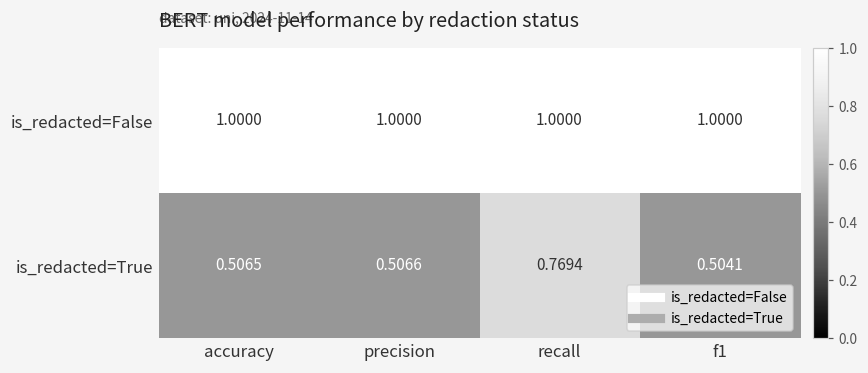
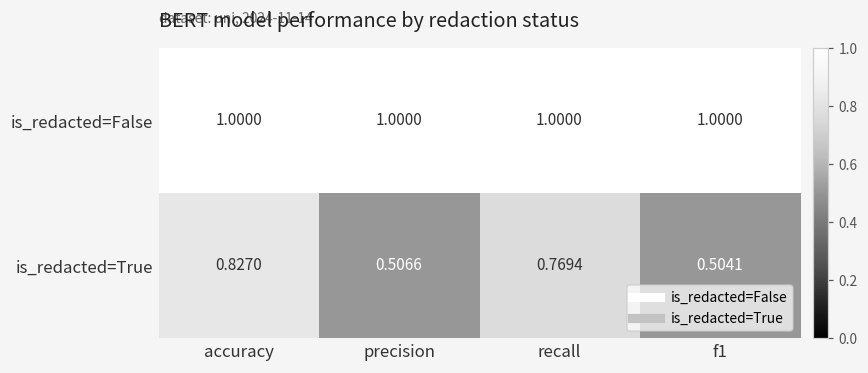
is_redacted=True, accuracy: 0.5065 -> 0.8270
